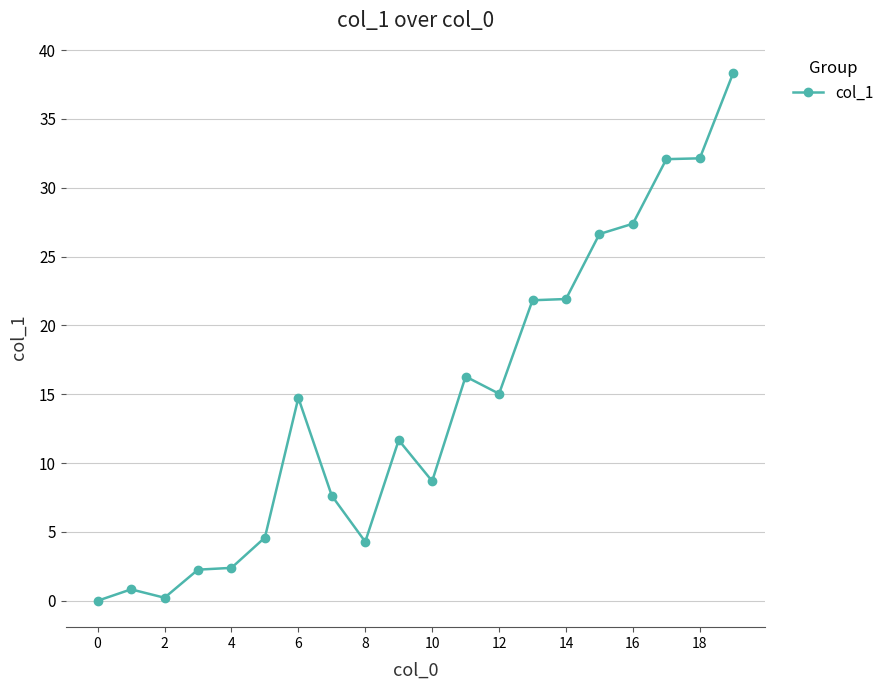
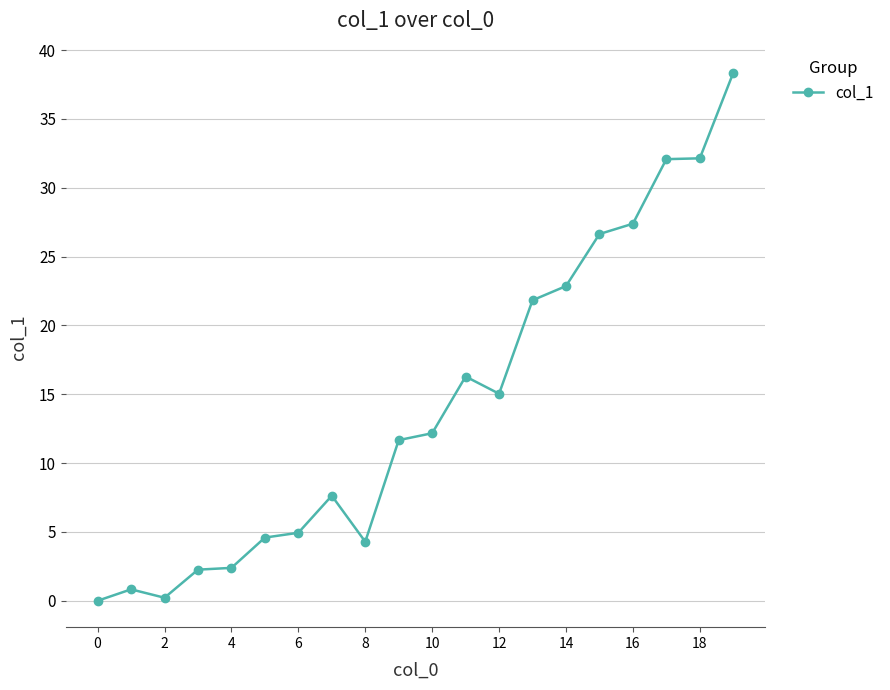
6: 14.7 -> 4.9
10: 8.7 -> 12.2
14: 21.9 -> 22.9
